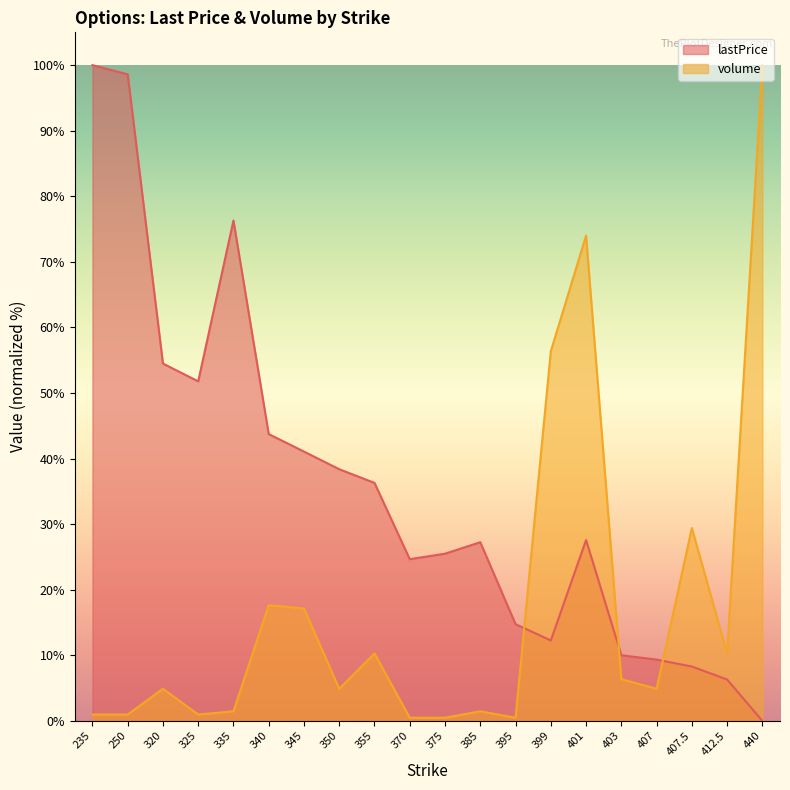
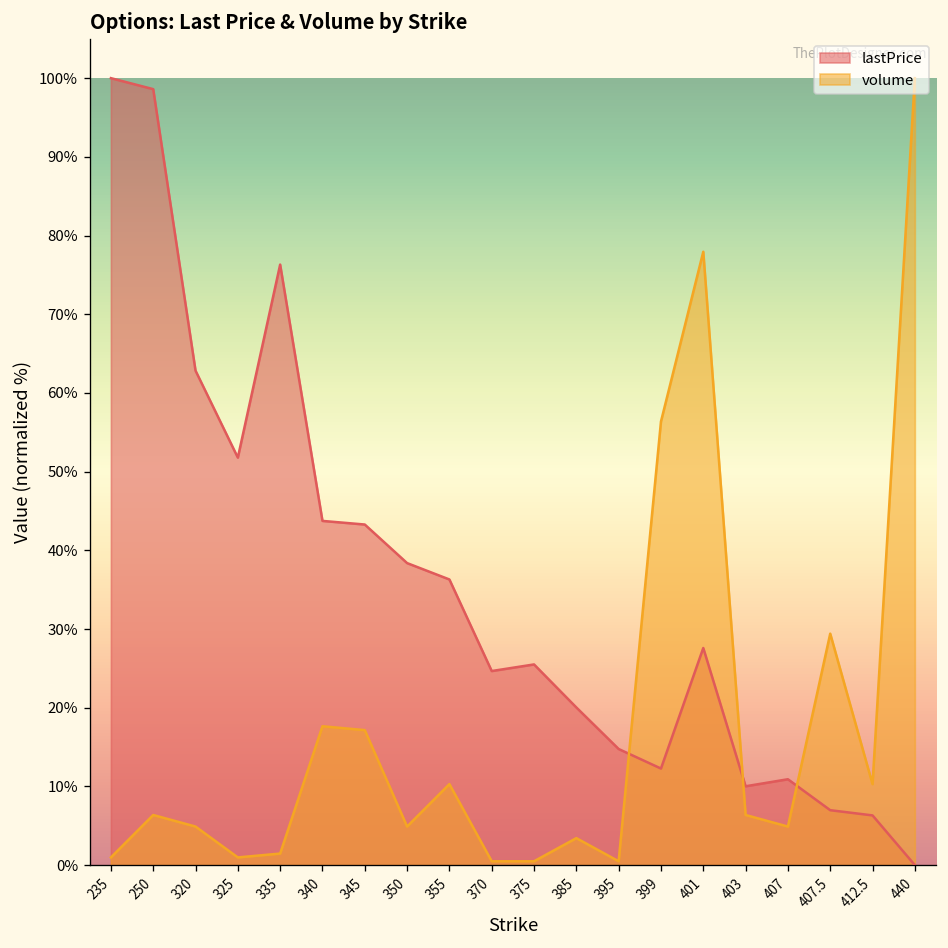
volume, 250: 1% -> 6%
lastPrice, 320: 54% -> 63%
lastPrice, 345: 41% -> 43%
lastPrice, 385: 27% -> 20%
volume, 385: 1% -> 3%
volume, 401: 74% -> 78%
lastPrice, 407: 9% -> 11%
lastPrice, 407.5: 8% -> 7%
